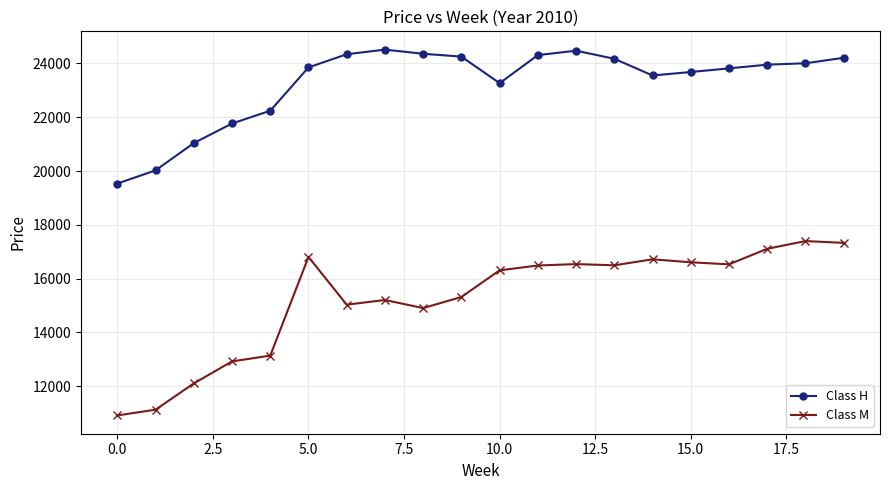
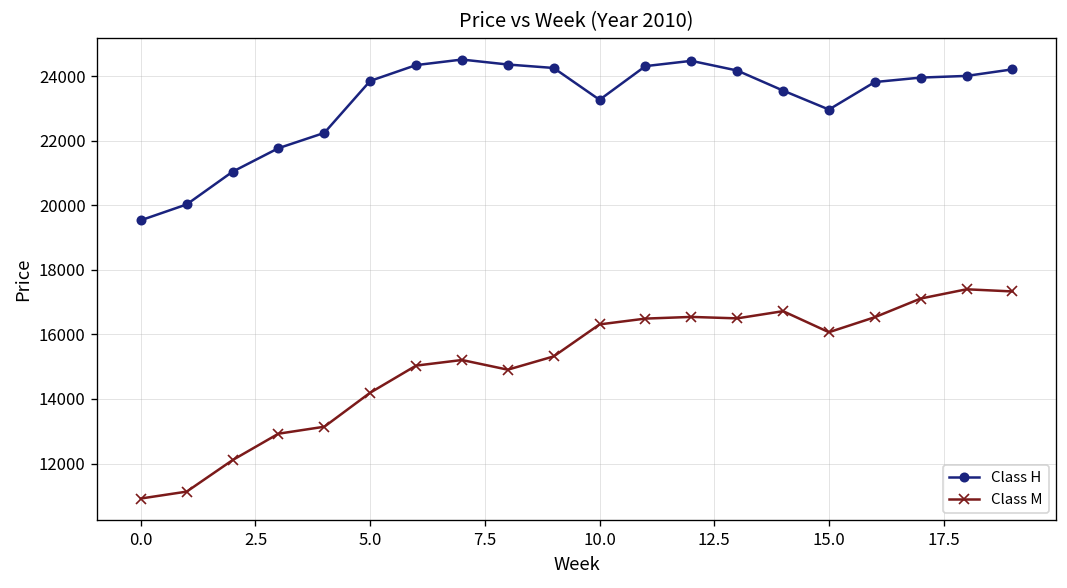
Class M, 5.0: 16800 -> 14200
Class H, 15.0: 23700 -> 23000
Class M, 15.0: 16600 -> 16100
